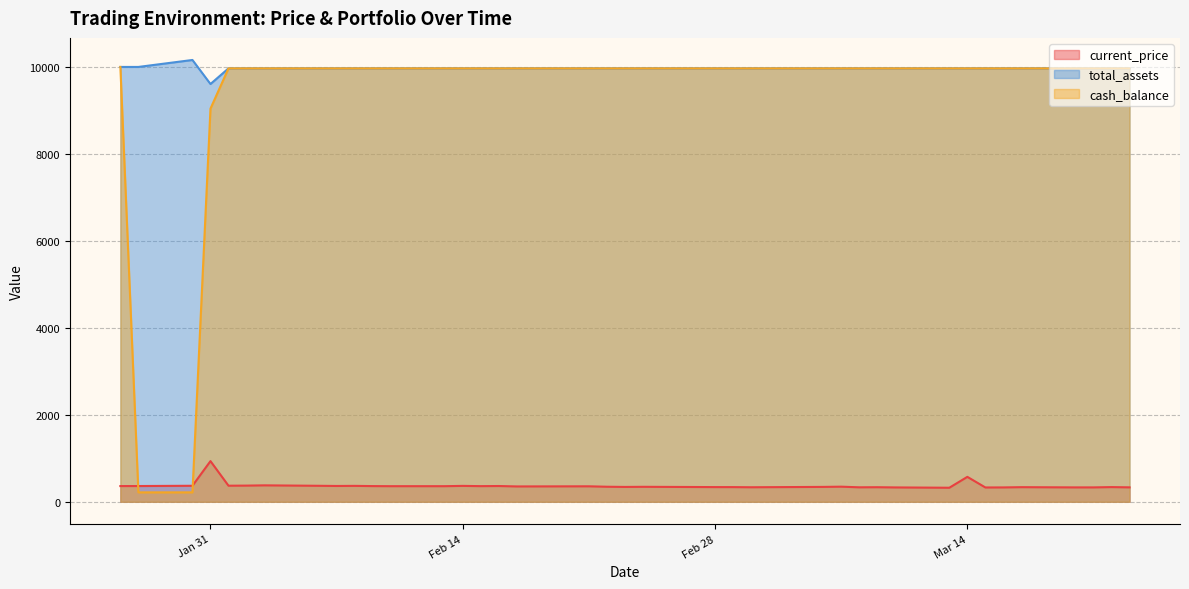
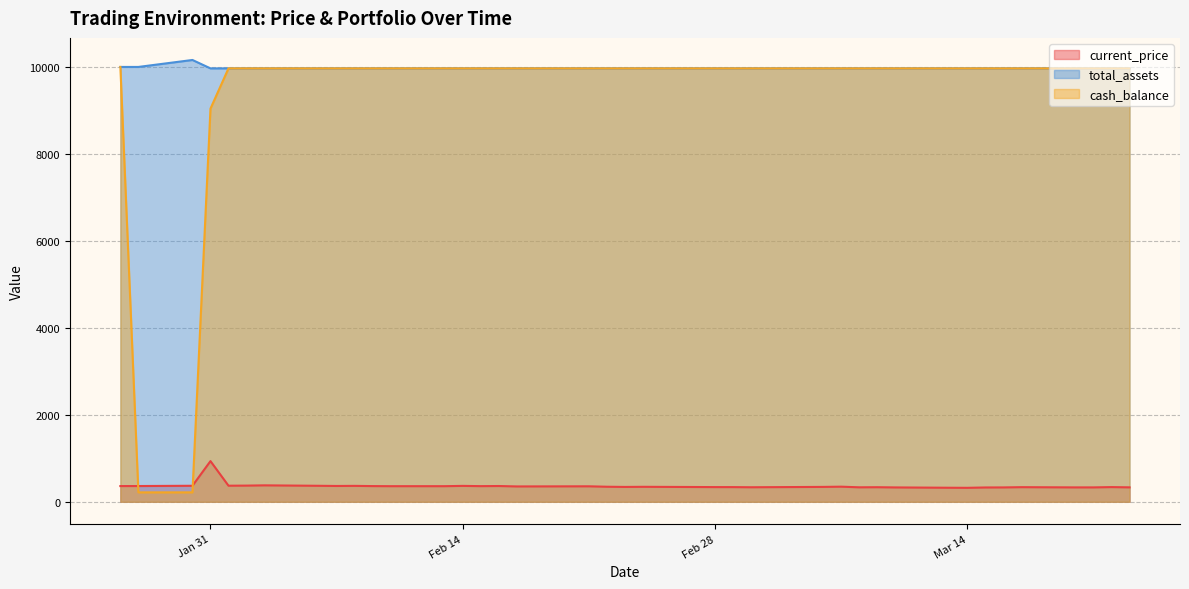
total_assets, Jan 31: 9600 -> 10000
current_price, Mar 14: 600 -> 300
